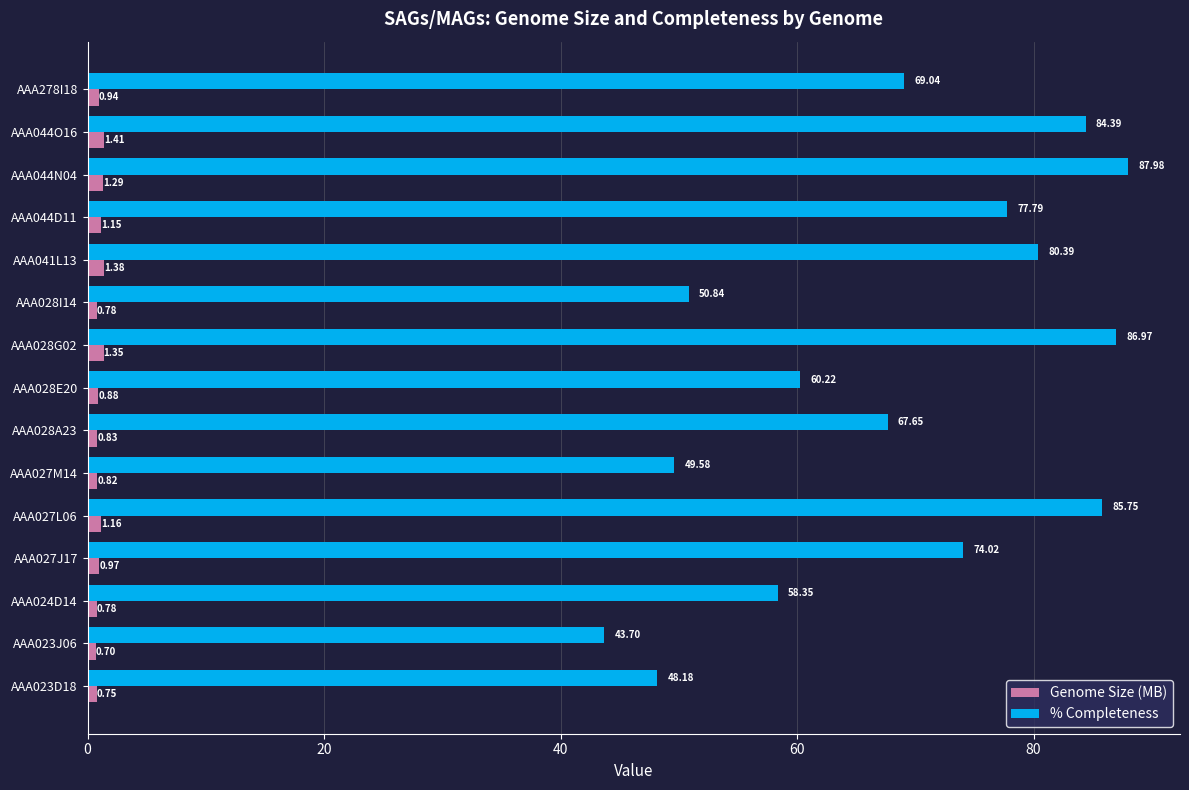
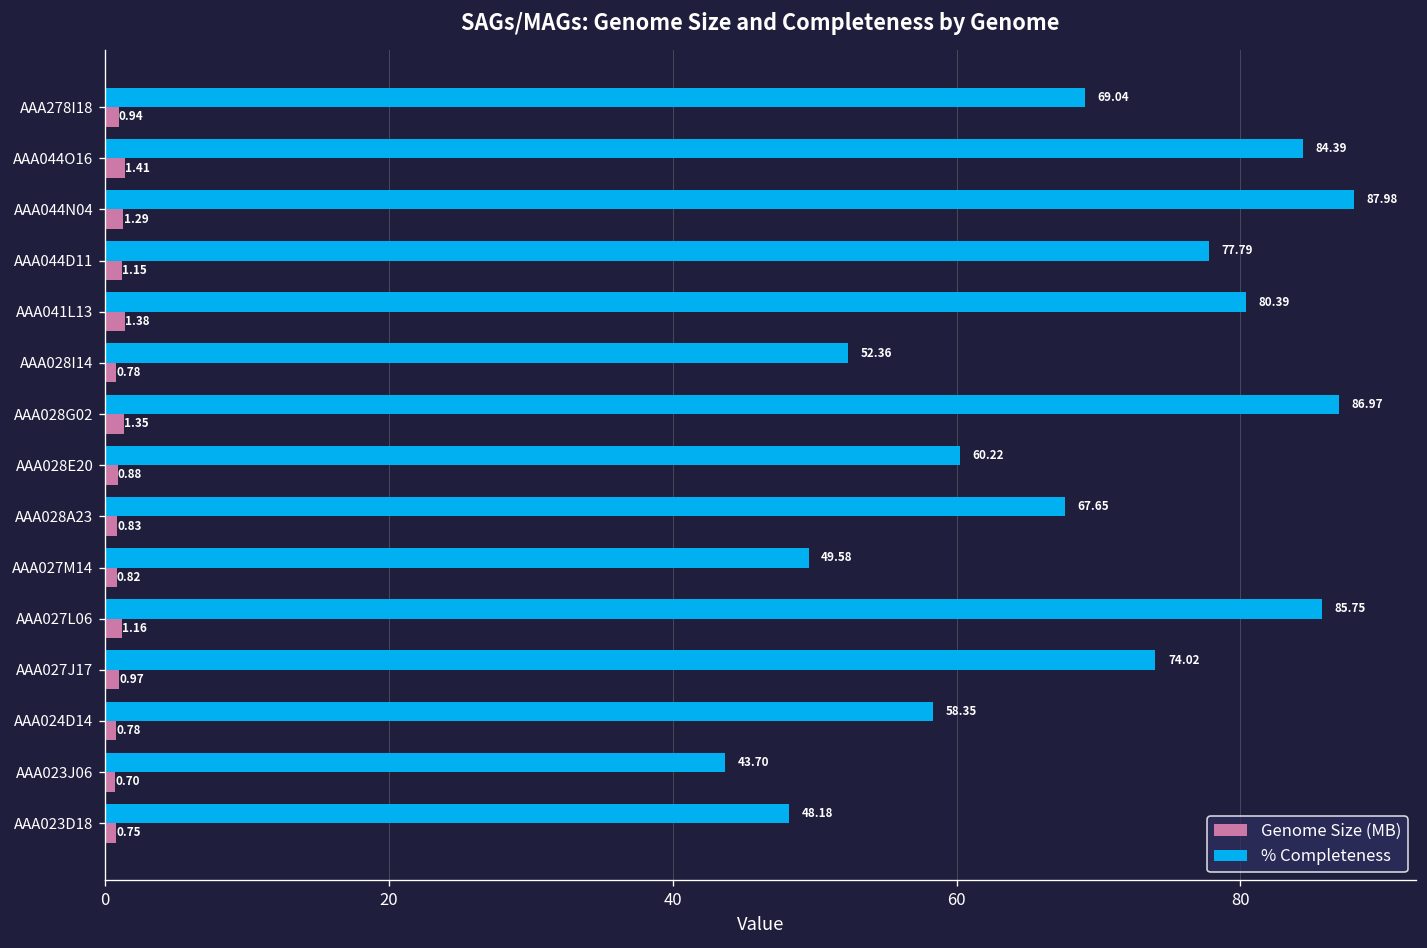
% Completeness, AAA028I14: 50.84 -> 52.36
